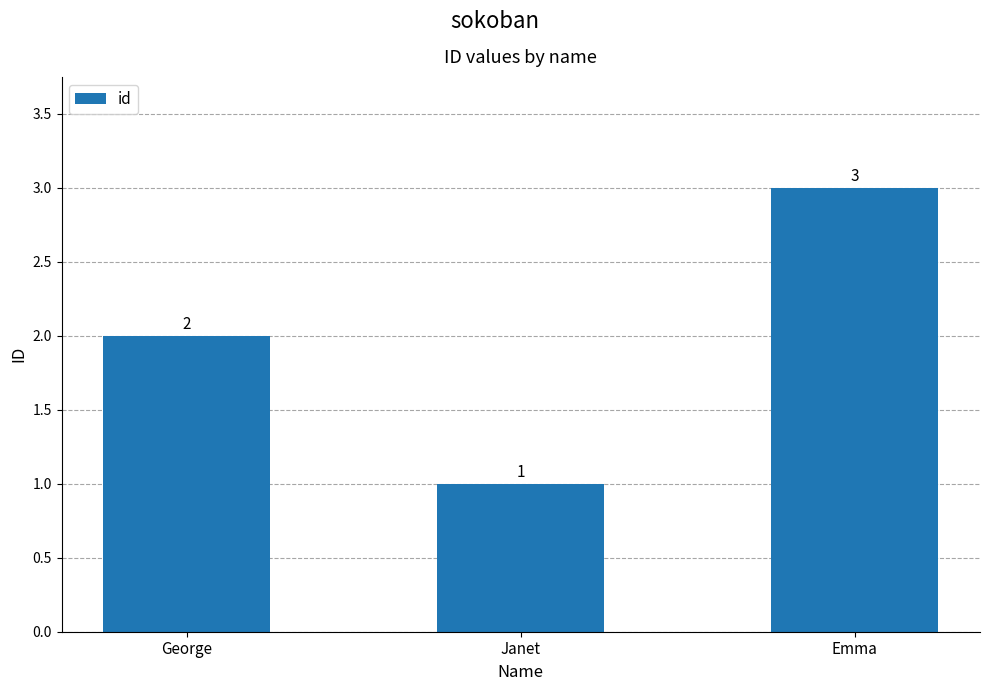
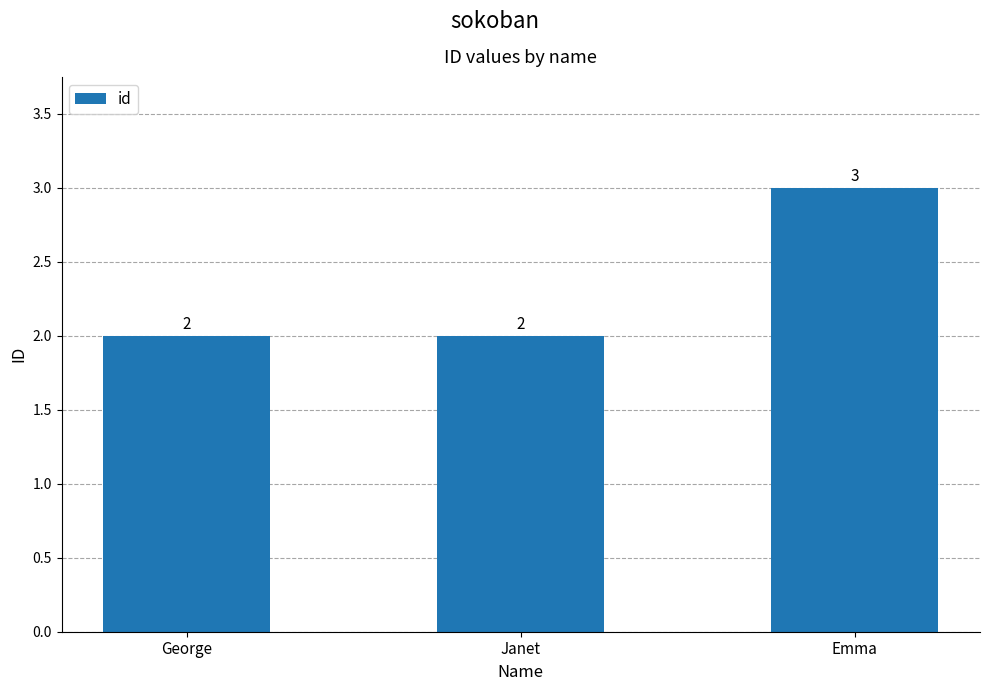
Janet: 1 -> 2
